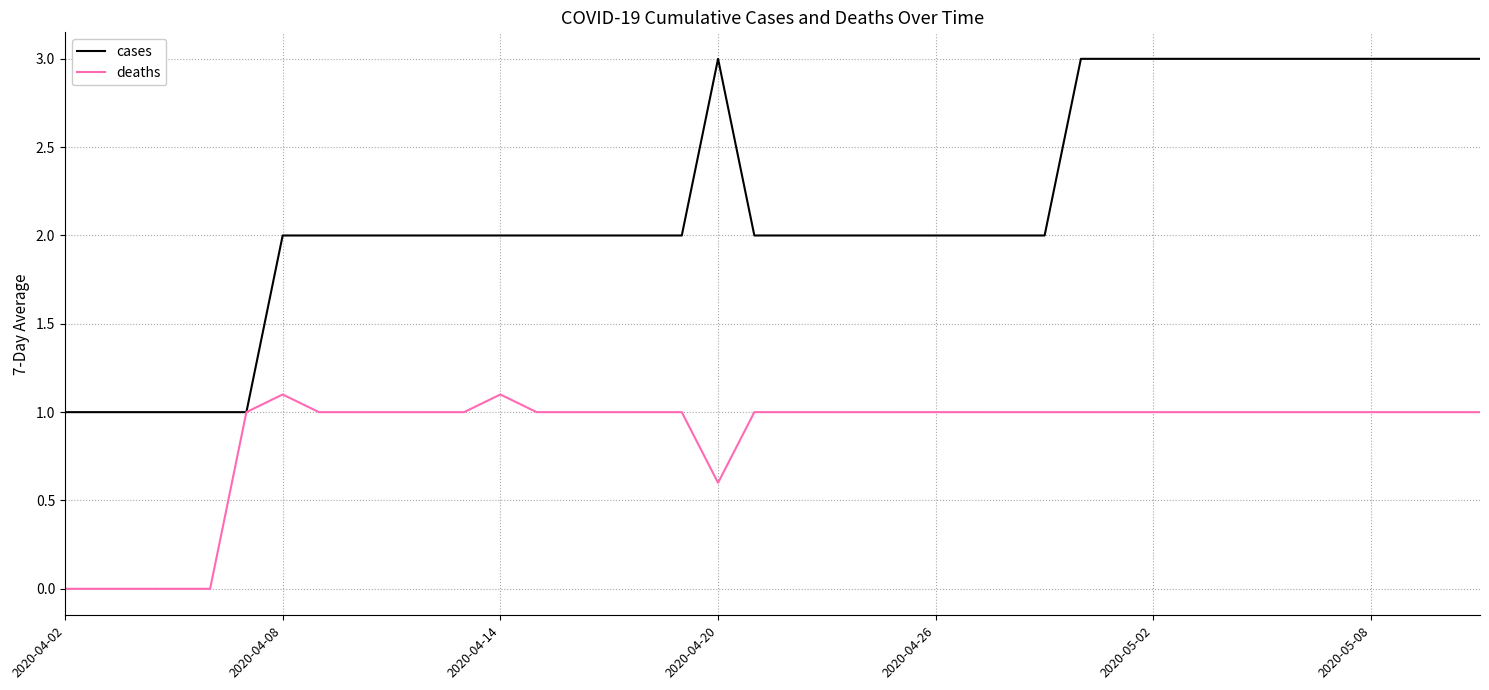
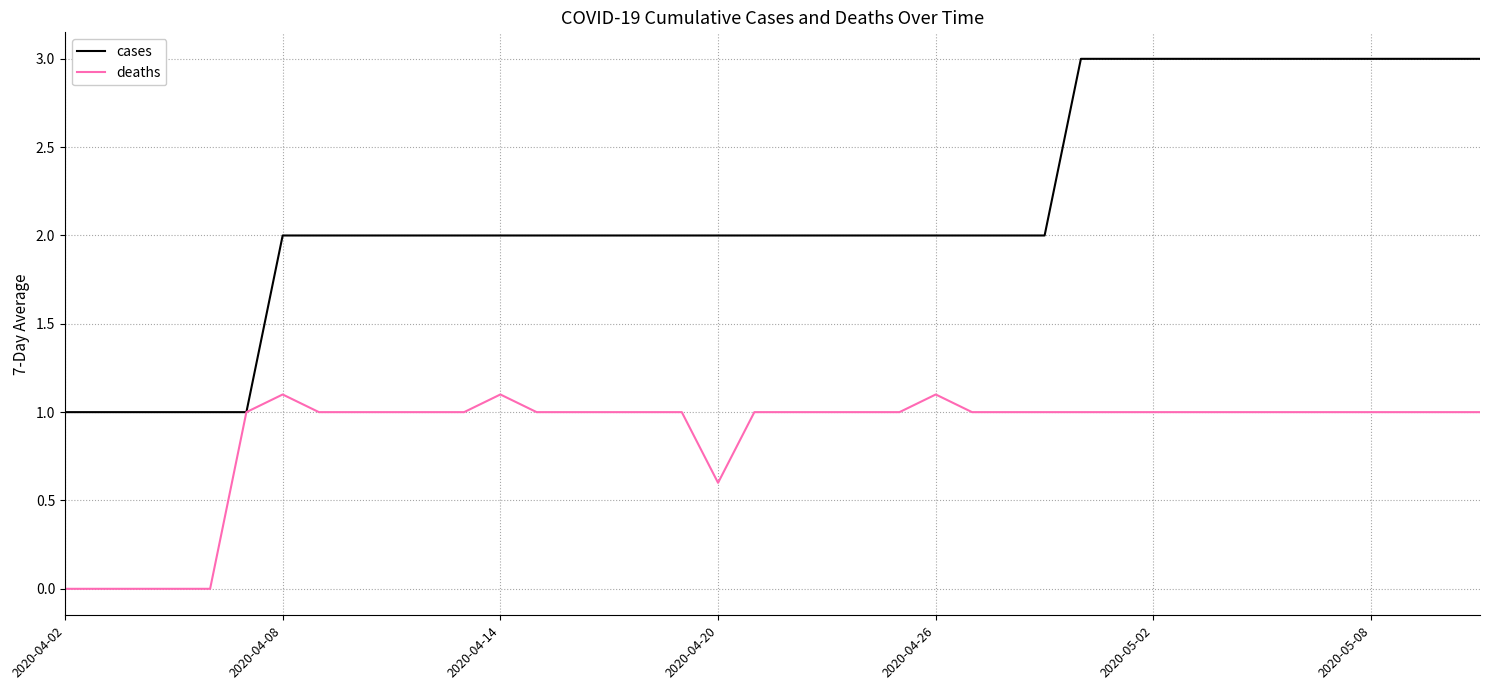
cases, 2020-04-20: 3 -> 2
deaths, 2020-04-26: 1.0 -> 1.1
